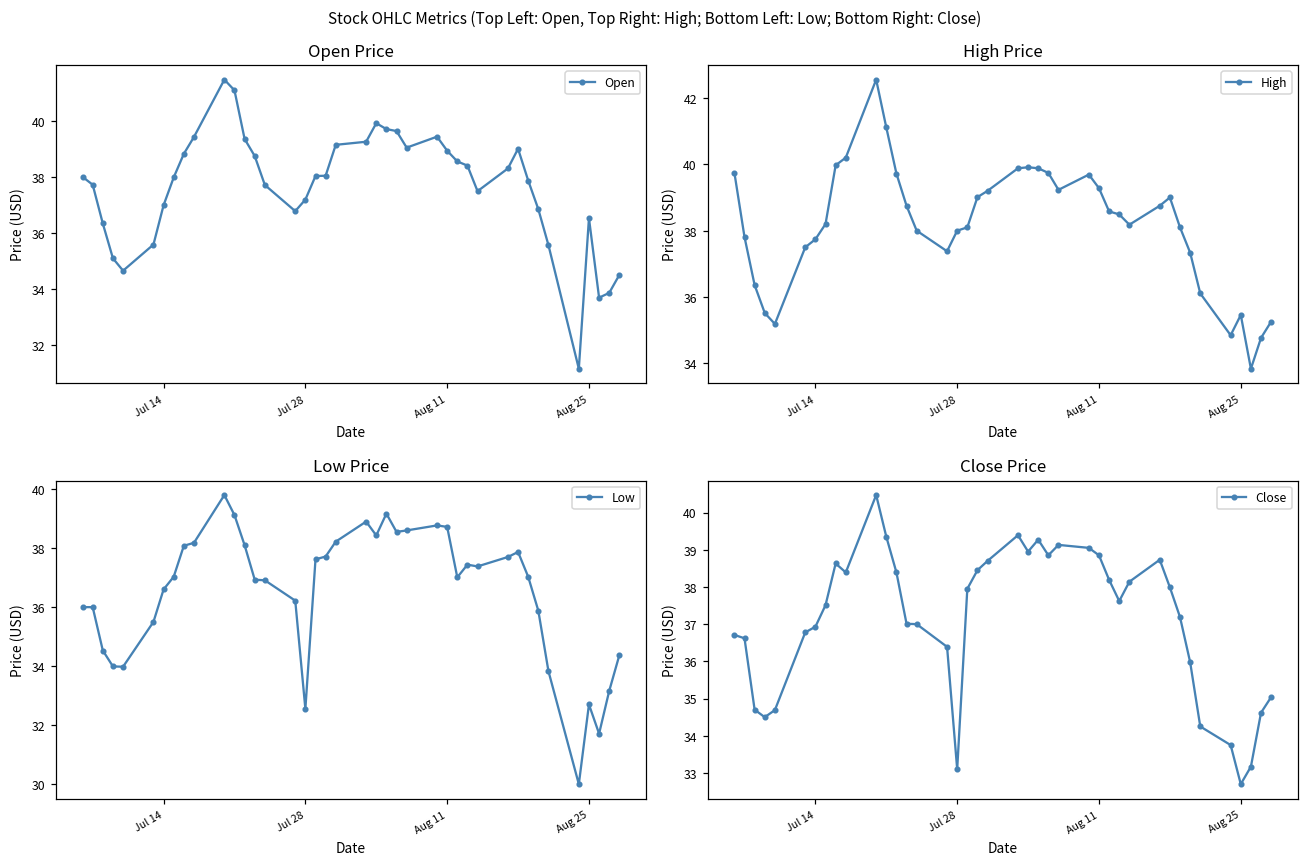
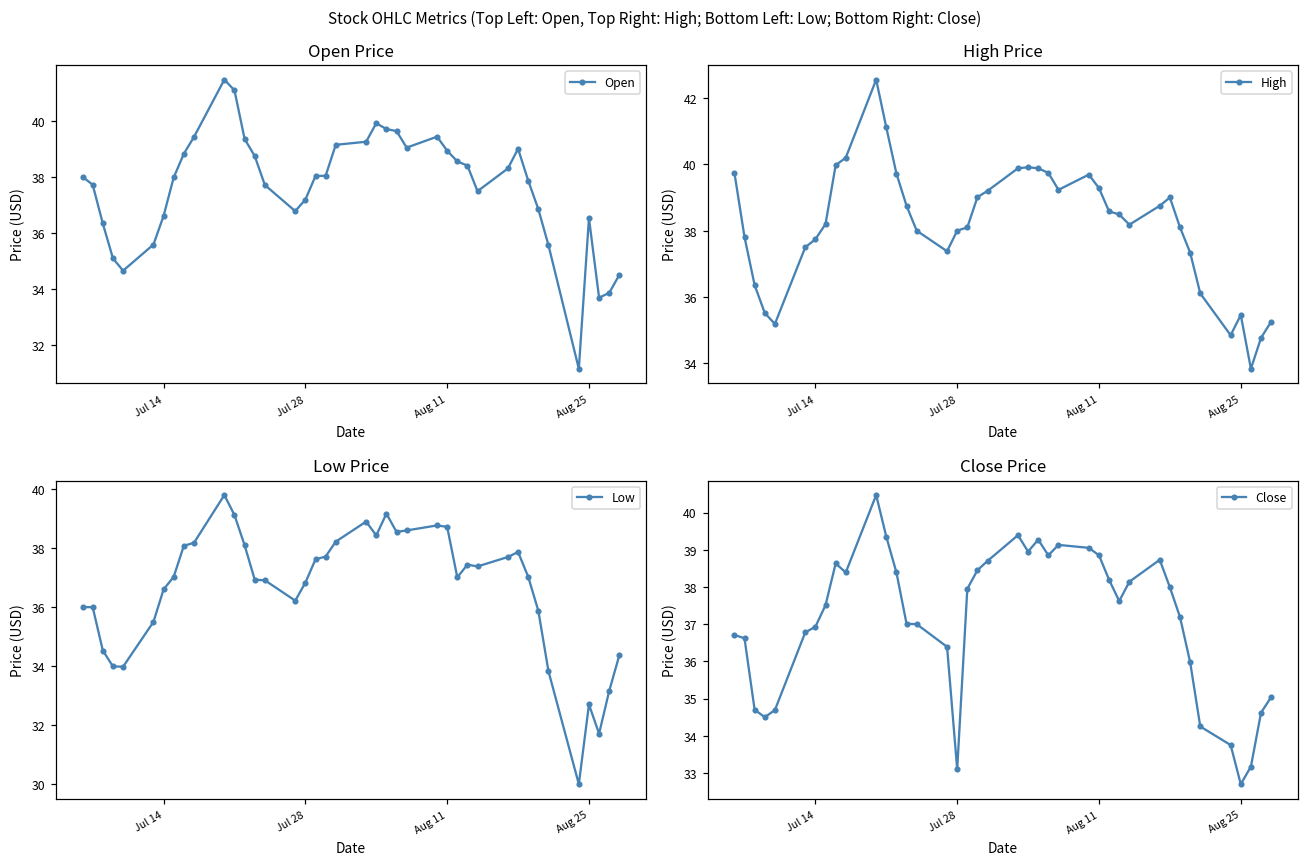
Open Price, Jul 14: 37.0 -> 36.6
Low Price, Jul 28: 32.6 -> 36.8
